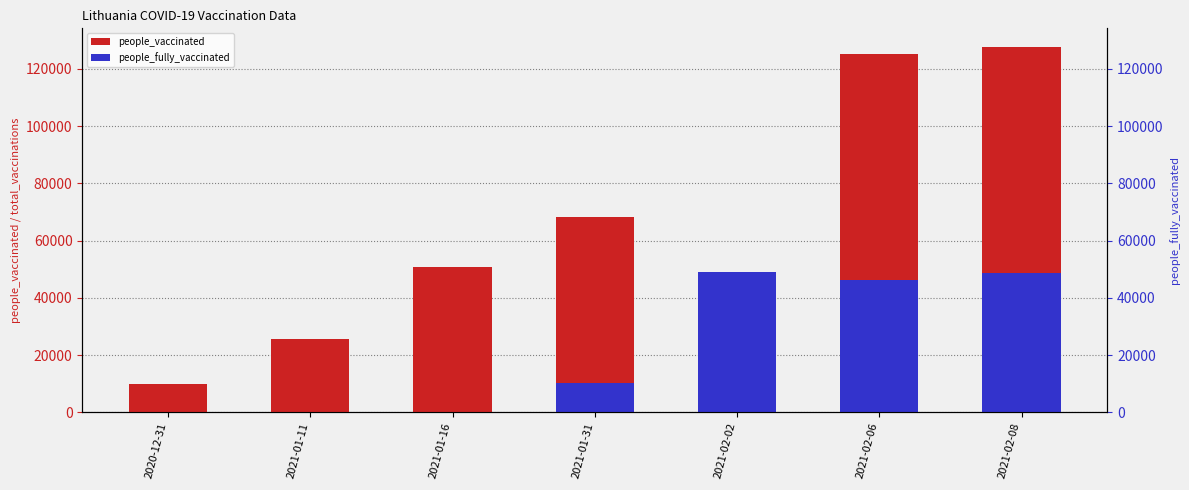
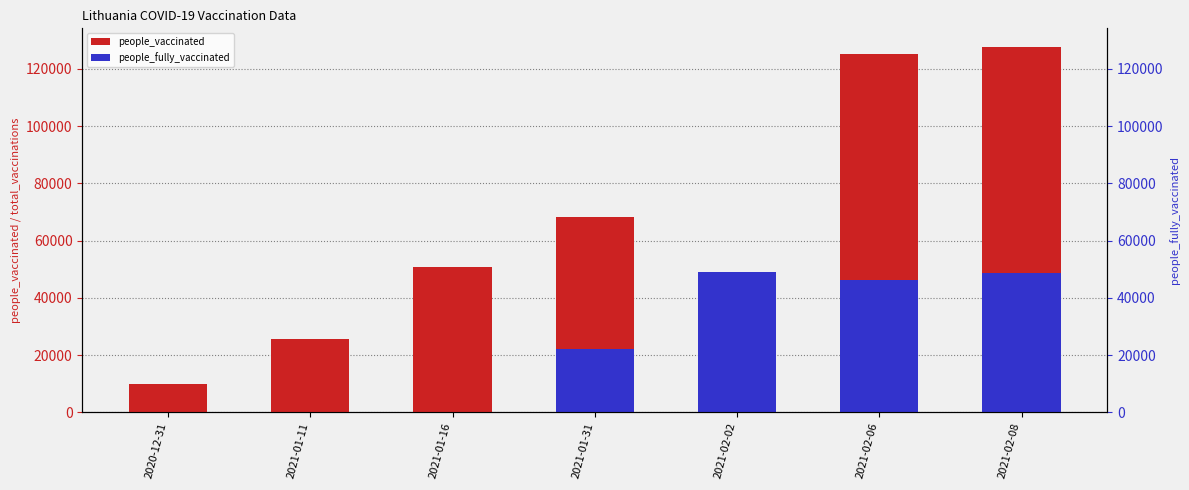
people_fully_vaccinated, 2021-01-31: 10000 -> 22000
